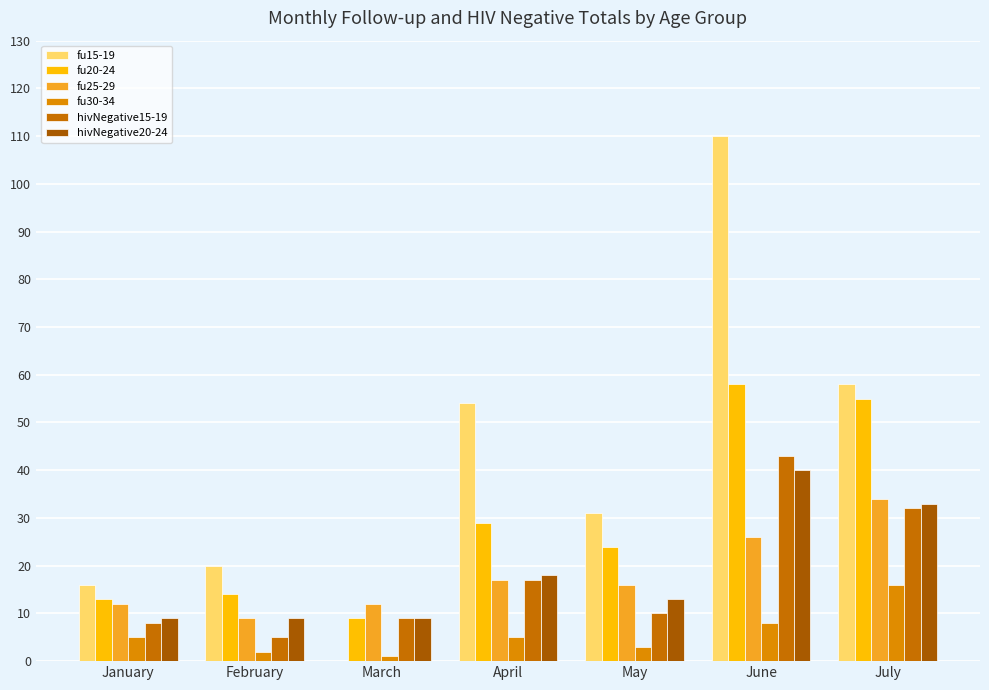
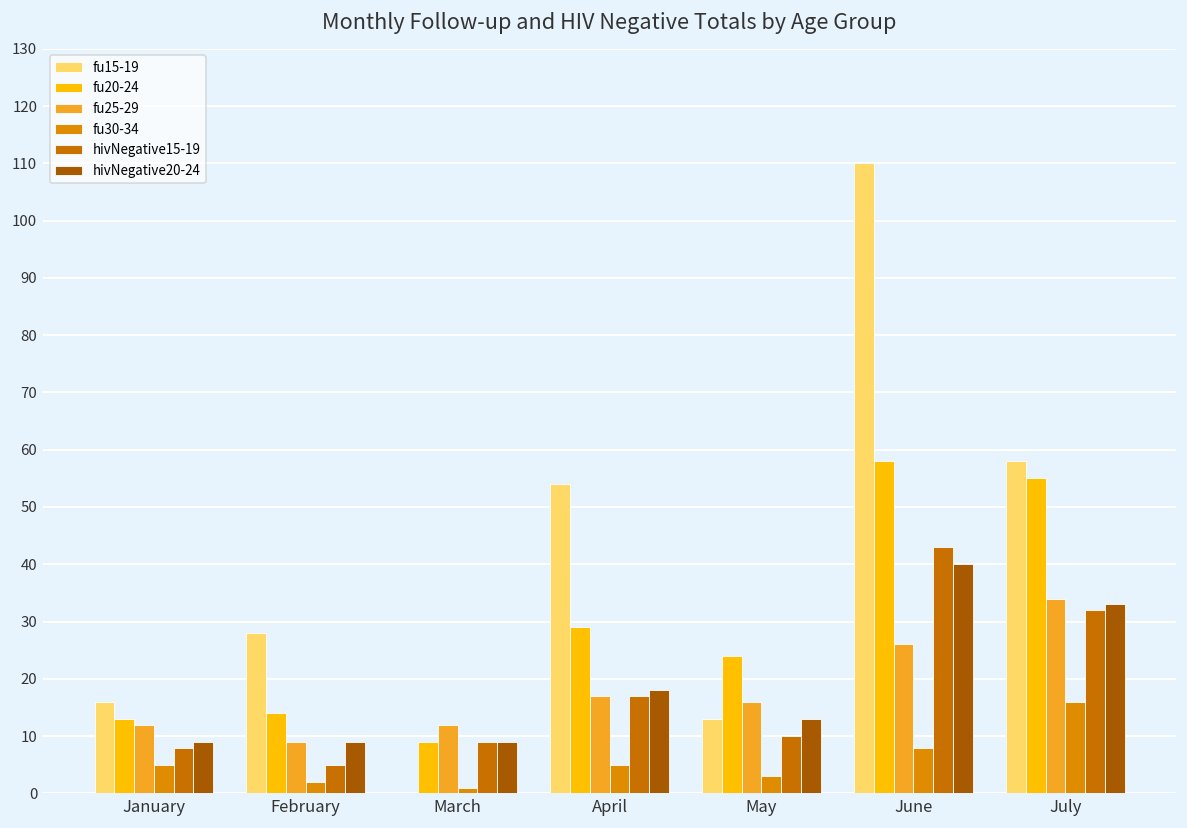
fu15-19, February: 20 -> 28
fu15-19, May: 31 -> 13
